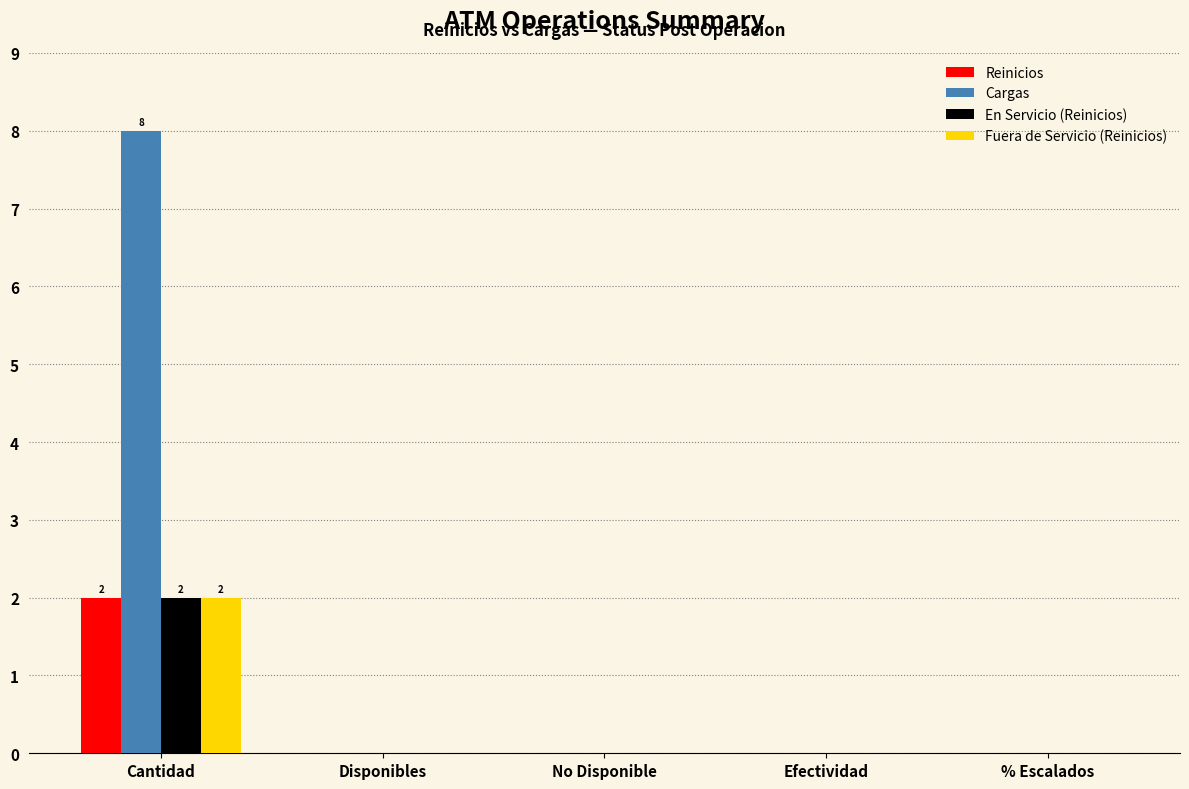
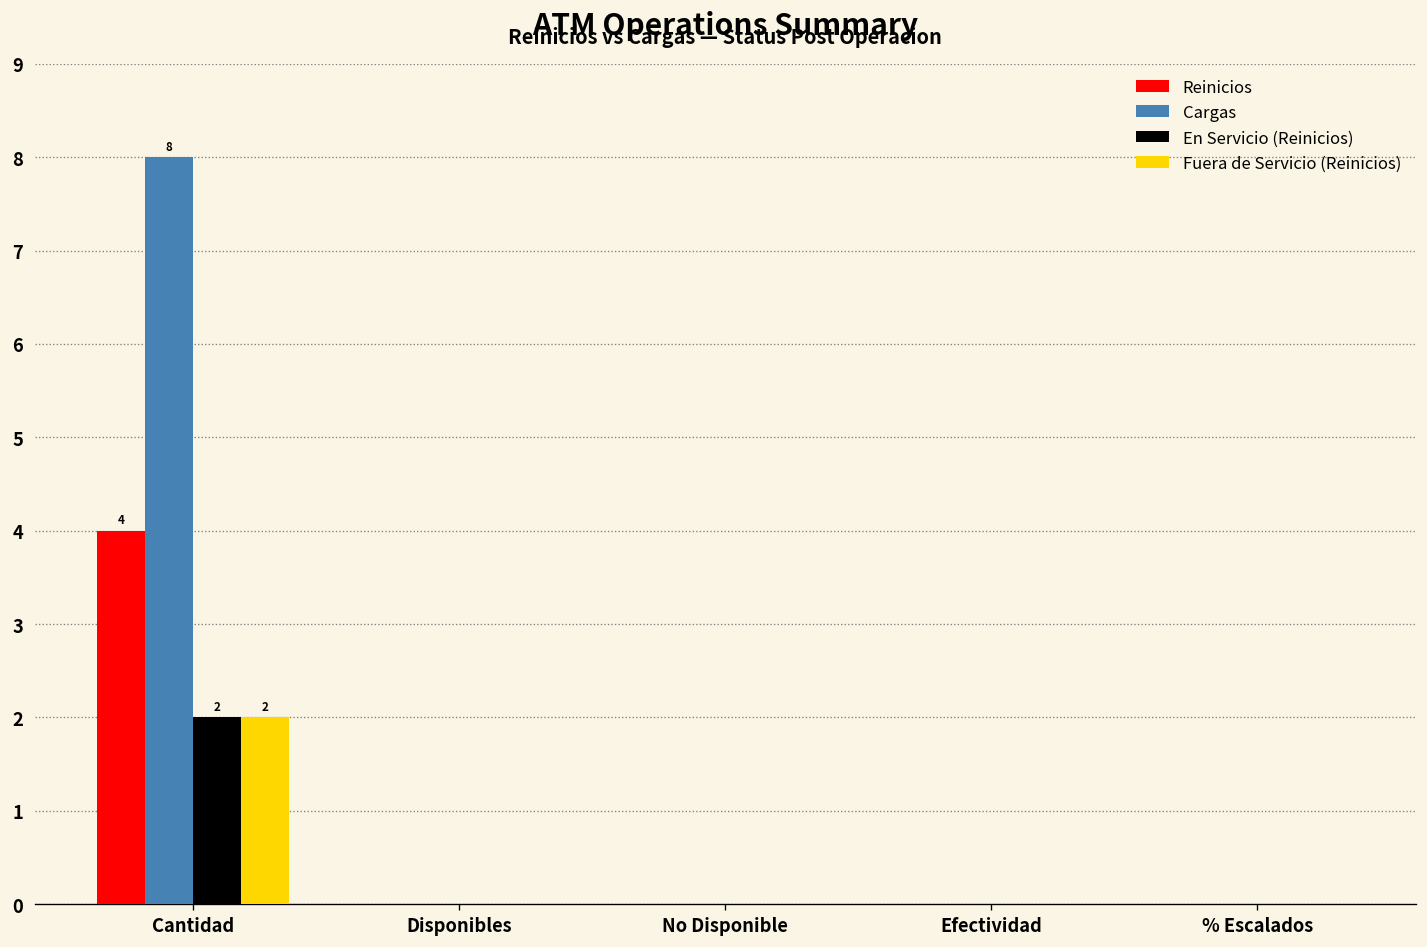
Reinicios, Cantidad: 2 -> 4
